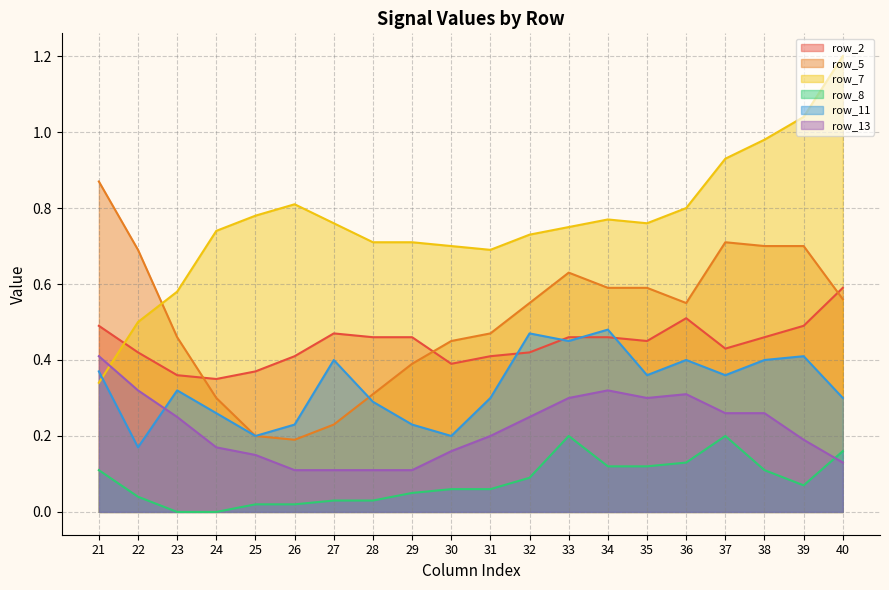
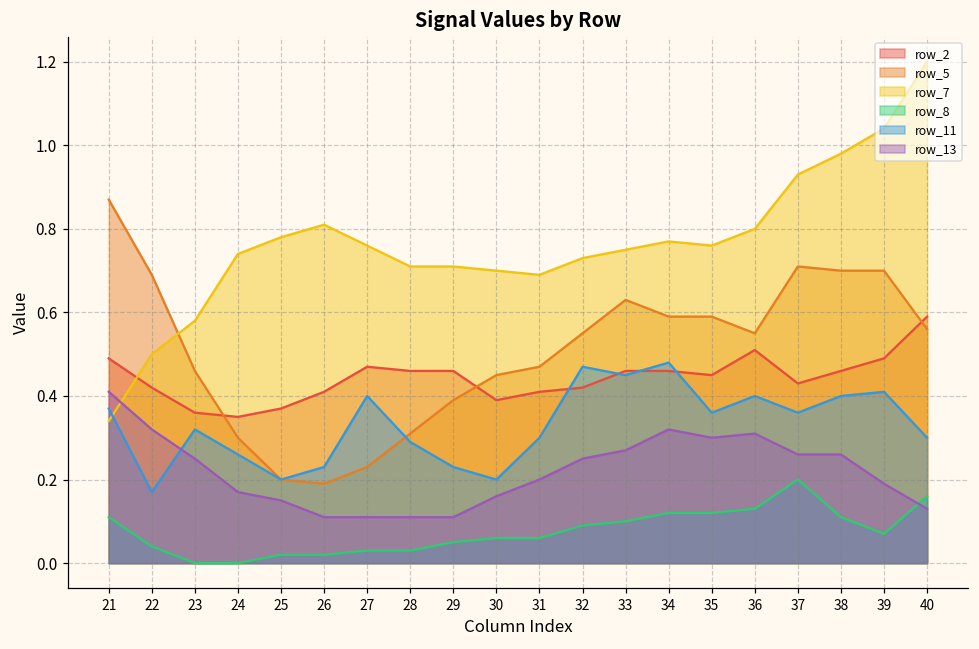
row_8, 33: 0.2 -> 0.1
row_13, 33: 0.30 -> 0.27
